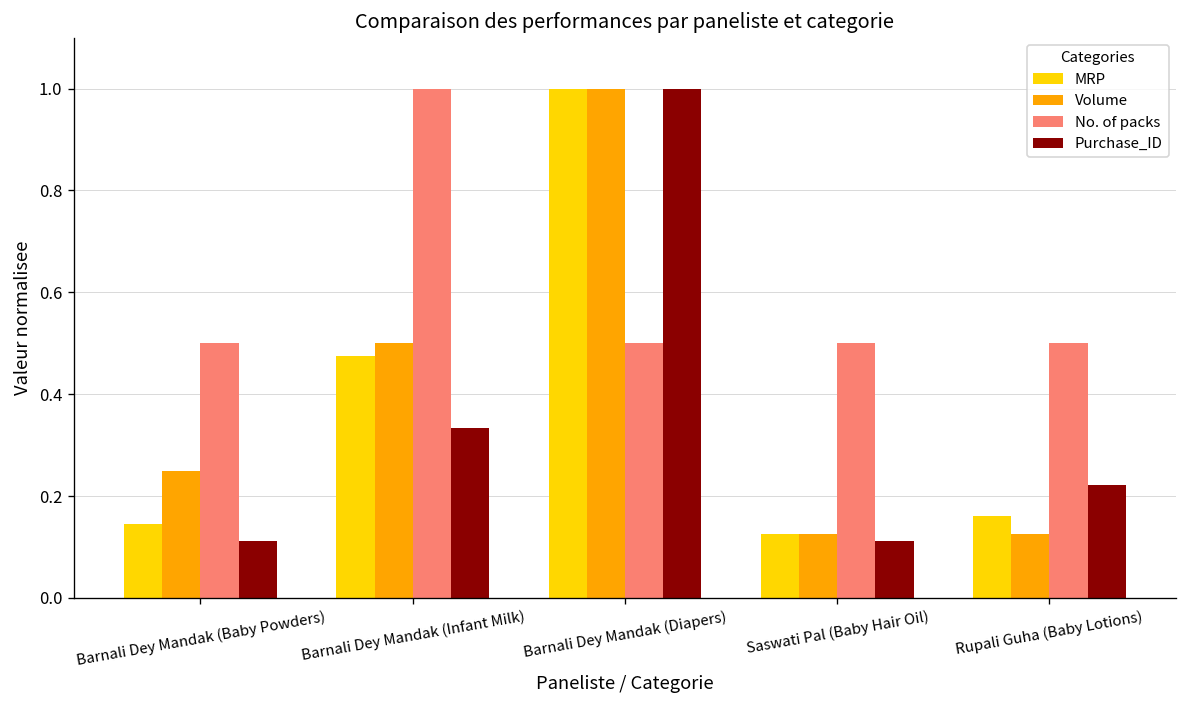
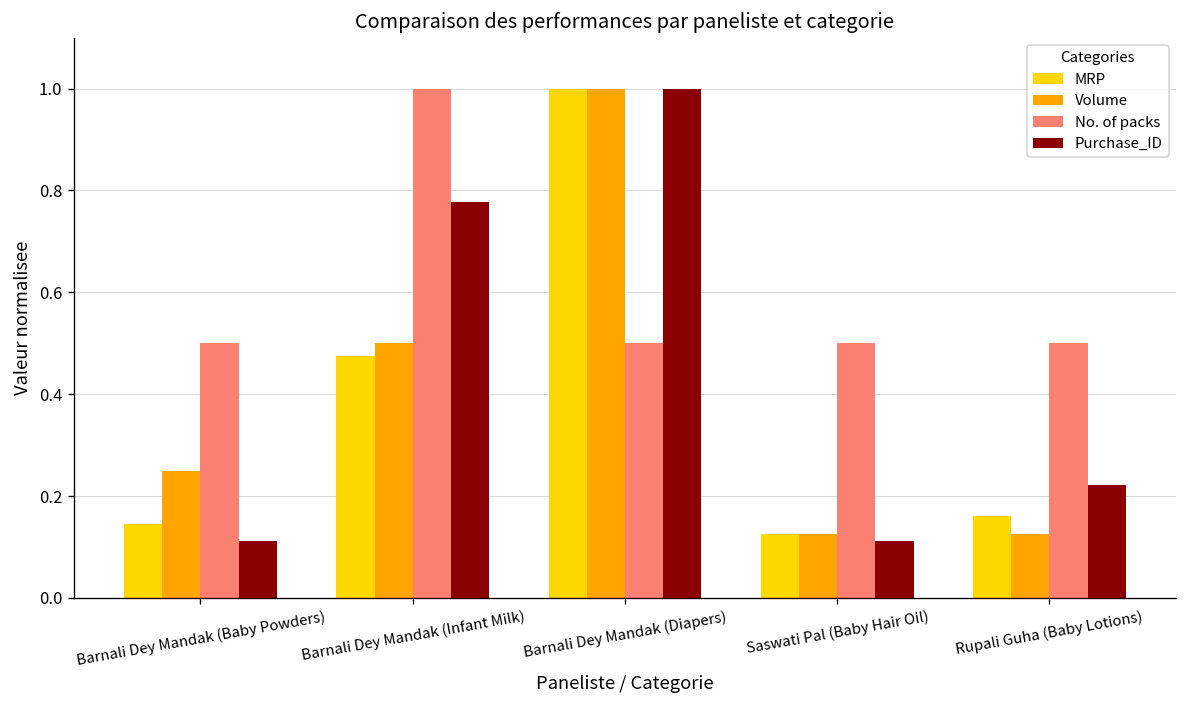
Purchase_ID, Barnali Dey Mandak (Infant Milk): 0.33 -> 0.78
